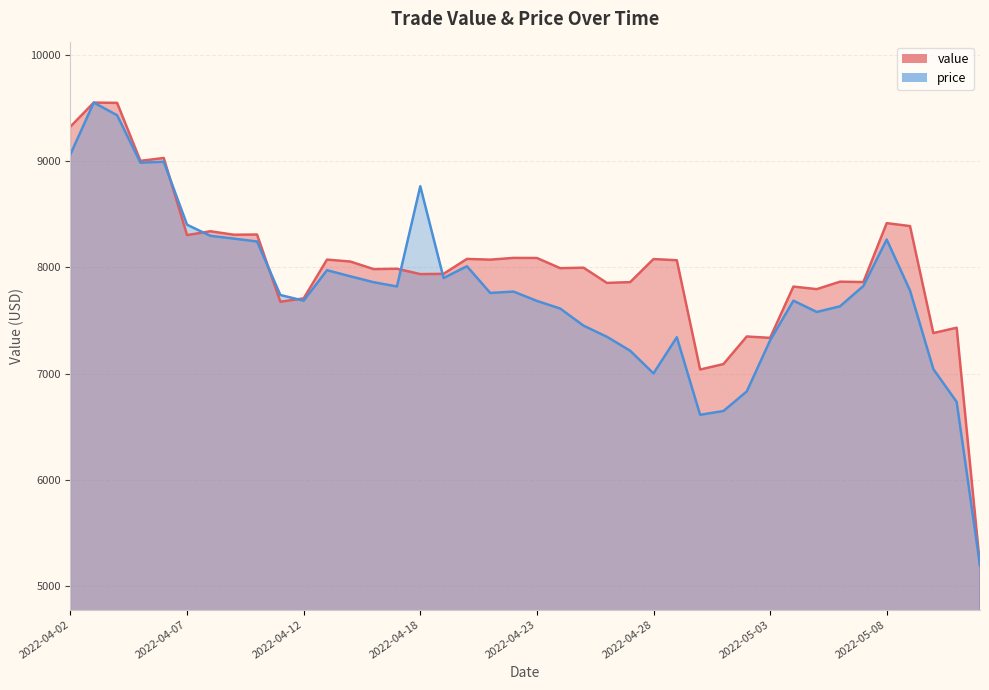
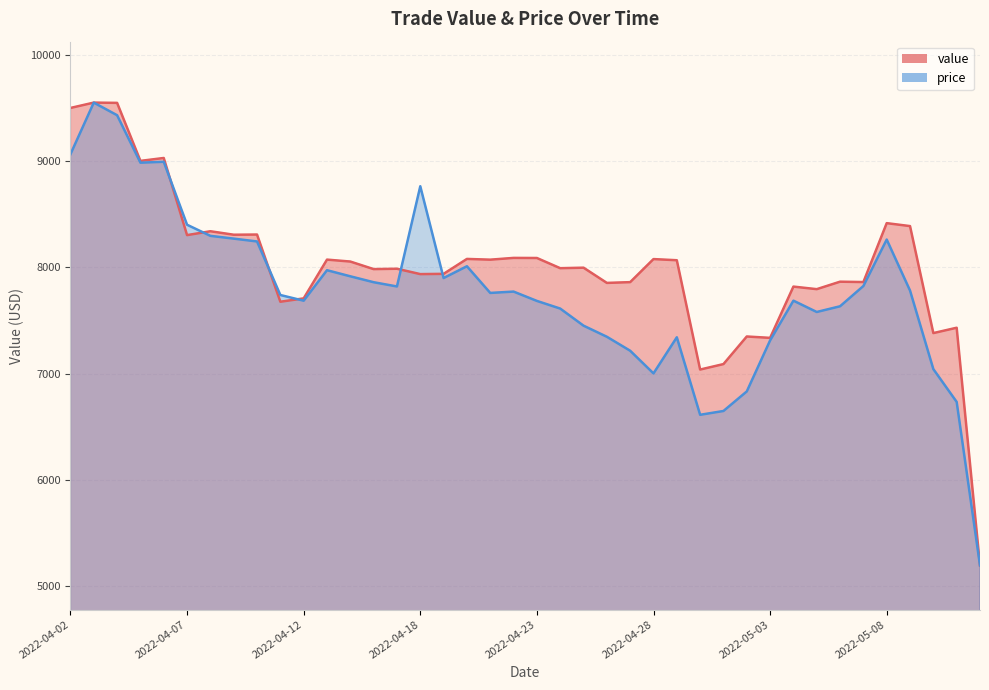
value, 2022-04-02: 9320 -> 9500
